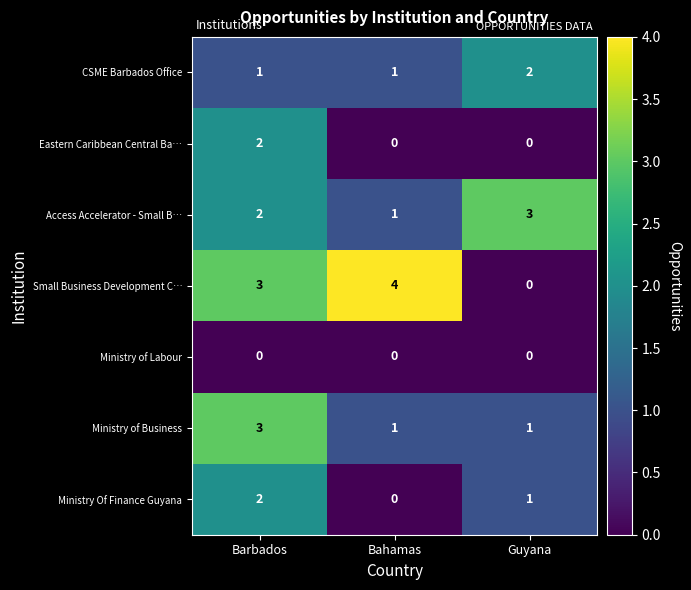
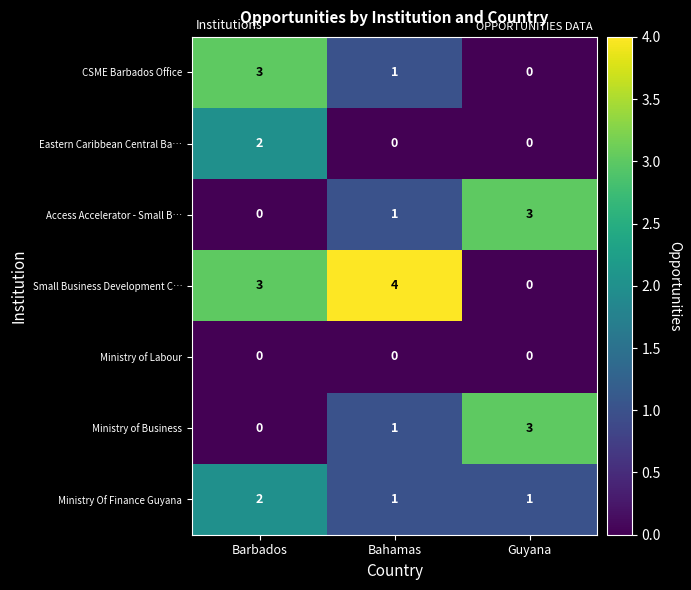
CSME Barbados Office, Barbados: 1 -> 3
CSME Barbados Office, Guyana: 2 -> 0
Access Accelerator - Small B…, Barbados: 2 -> 0
Ministry of Business, Barbados: 3 -> 0
Ministry of Business, Guyana: 1 -> 3
Ministry Of Finance Guyana, Bahamas: 0 -> 1
